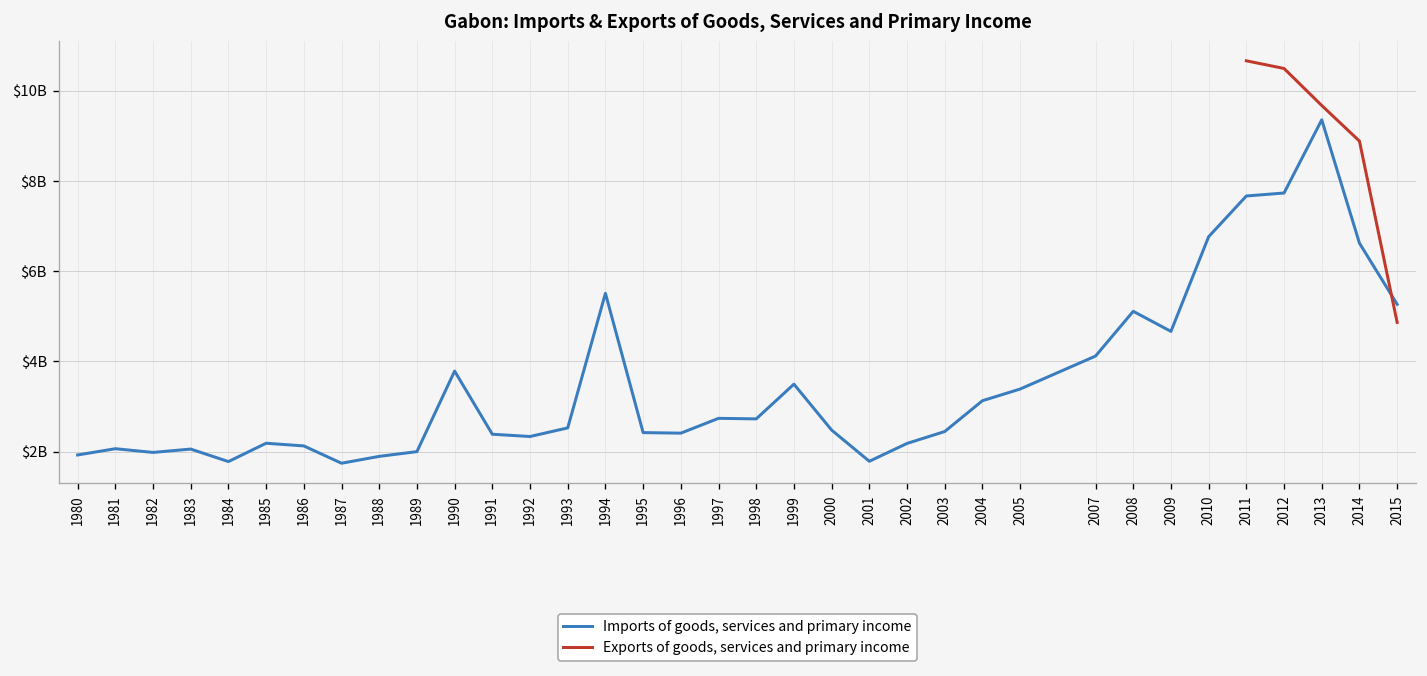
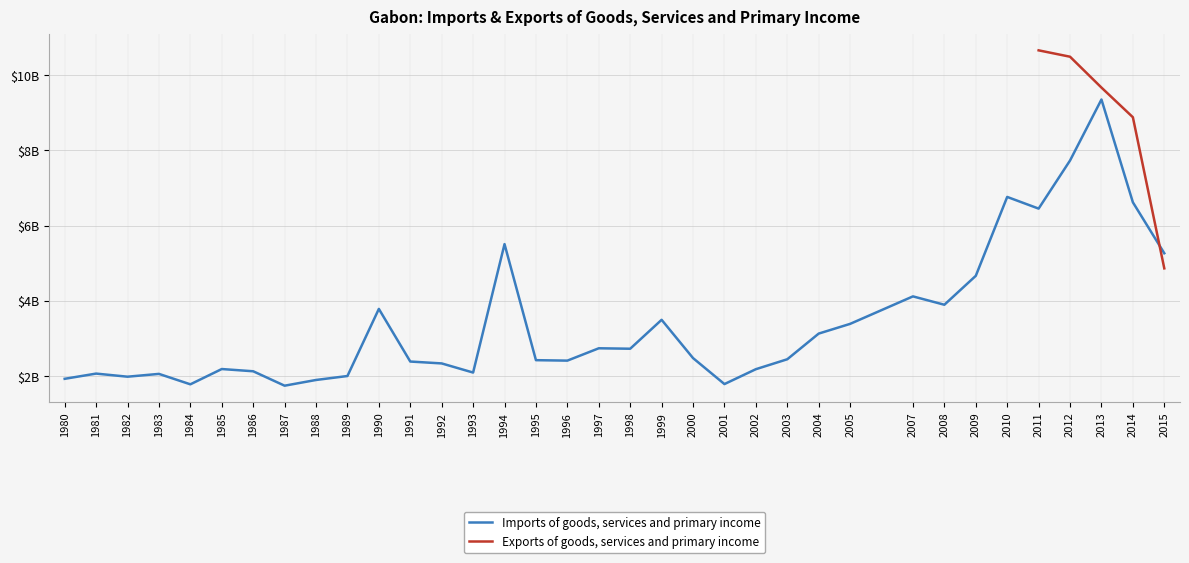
Imports of goods, services and primary income, 1993: $2500000000 -> $2100000000
Imports of goods, services and primary income, 2008: $5100000000 -> $3900000000
Imports of goods, services and primary income, 2011: $7700000000 -> $6500000000
